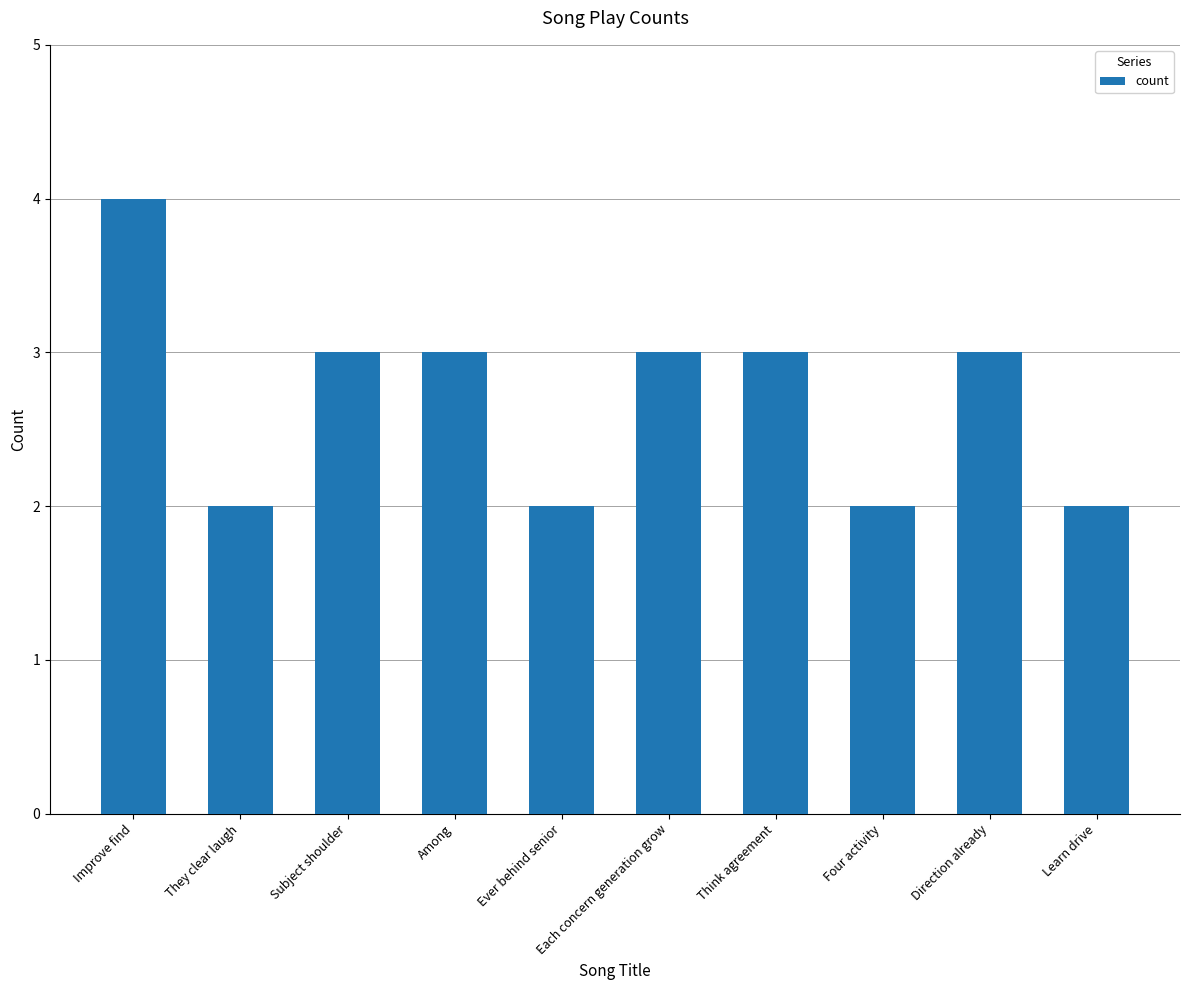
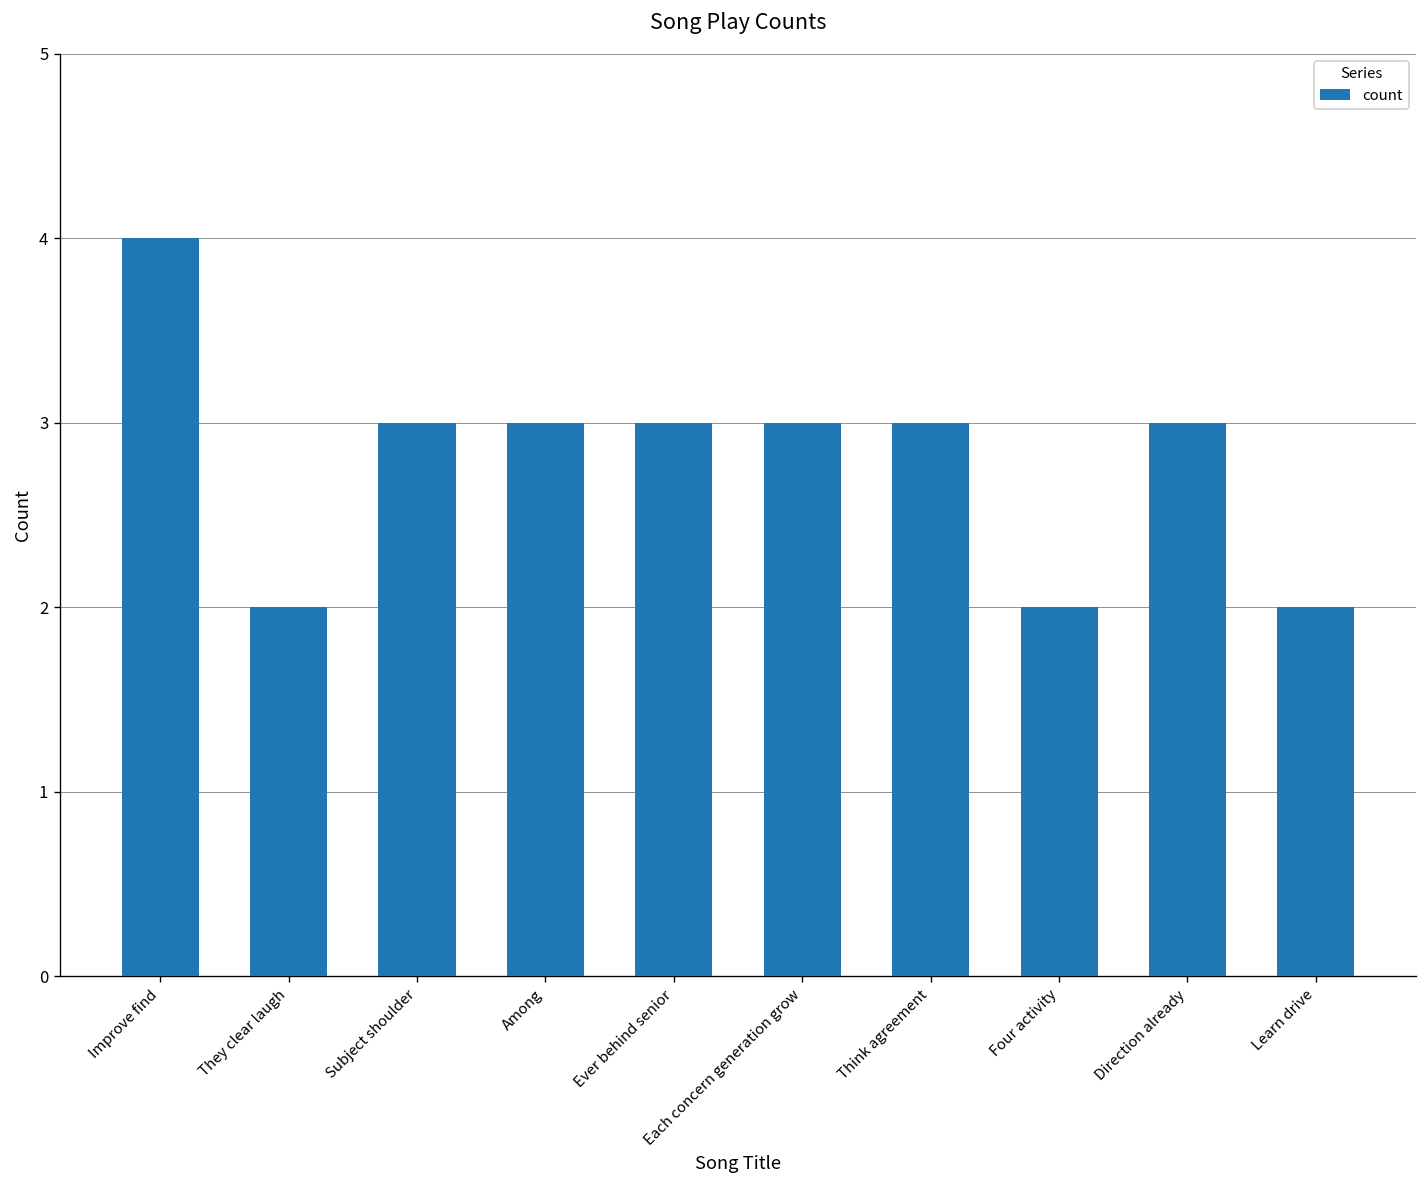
Ever behind senior: 2 -> 3
